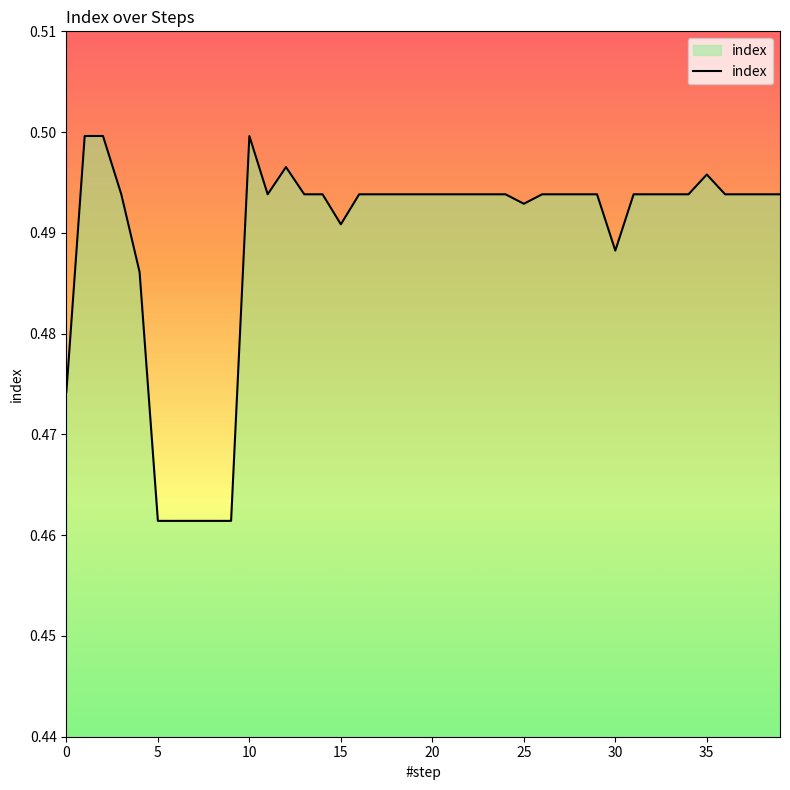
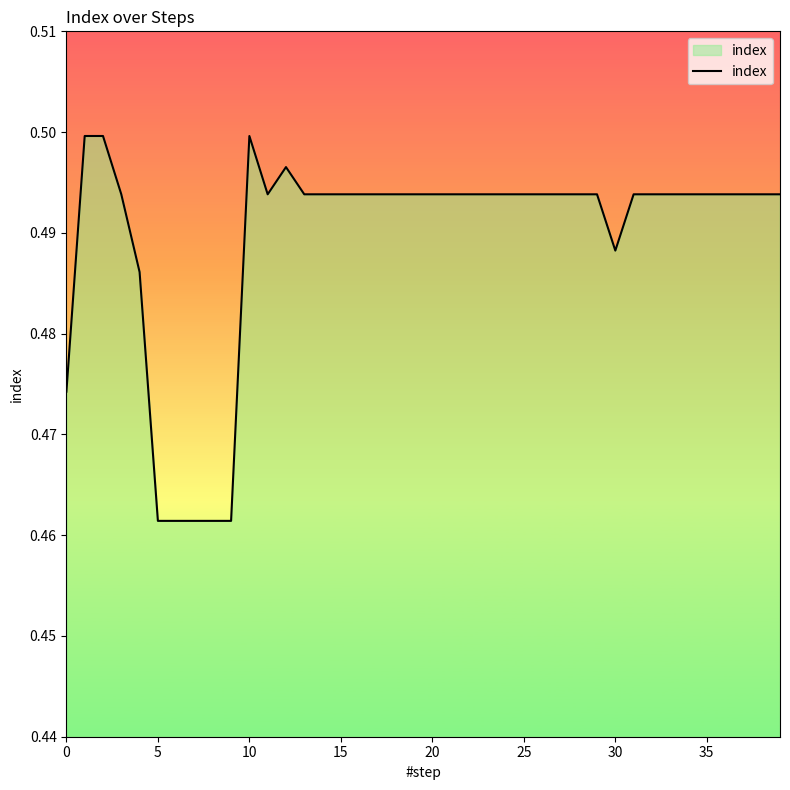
15: 0.4908 -> 0.4938
25: 0.4929 -> 0.4938
35: 0.4958 -> 0.4938
